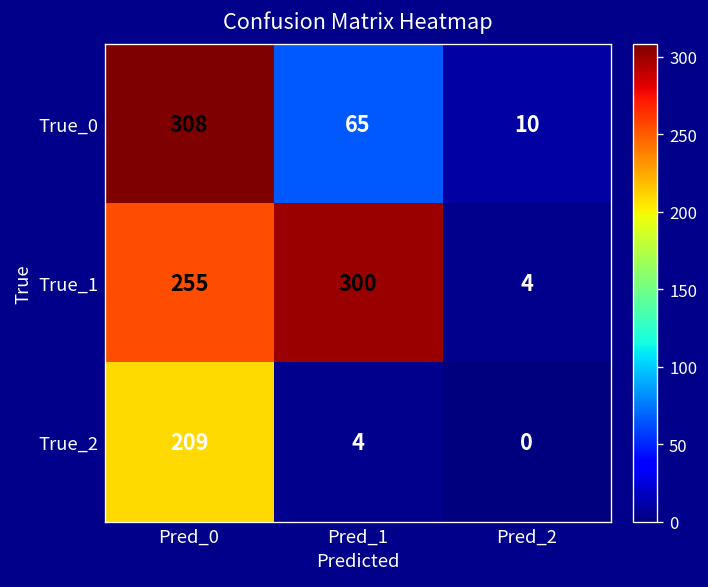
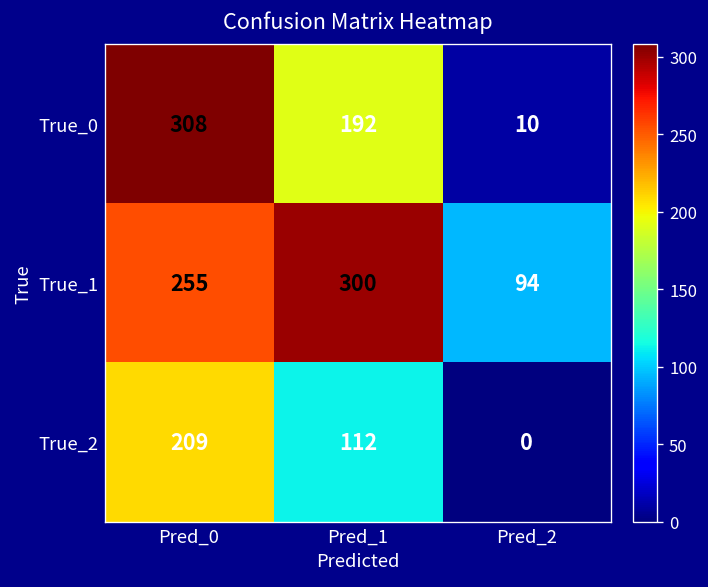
True_0, Pred_1: 65 -> 192
True_1, Pred_2: 4 -> 94
True_2, Pred_1: 4 -> 112
